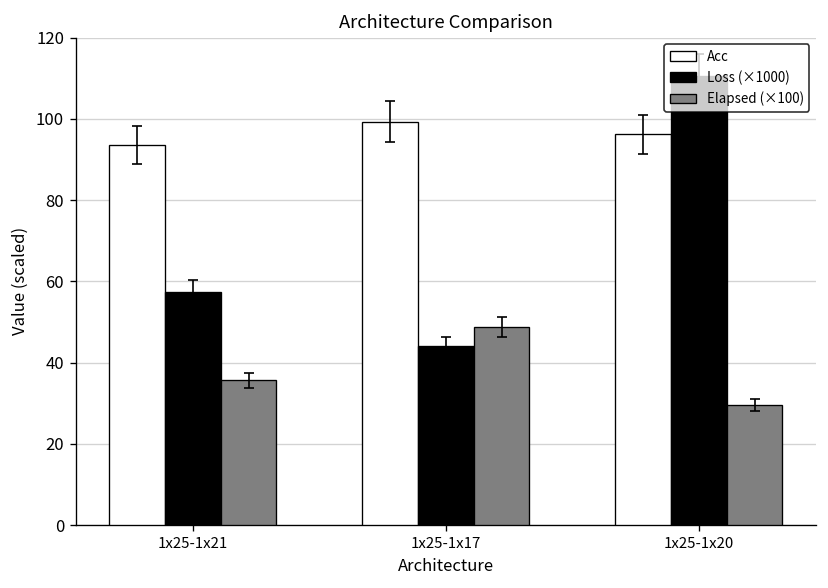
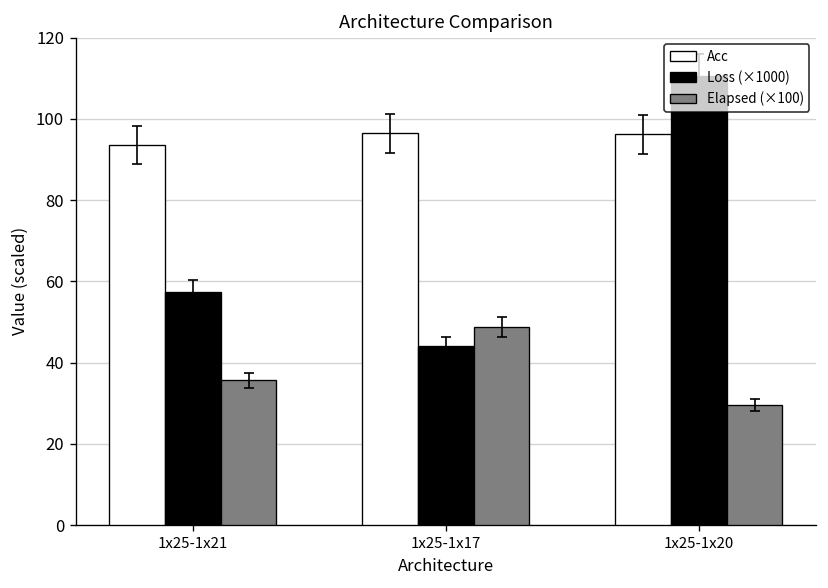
Acc, 1x25-1x17: 99 -> 96
